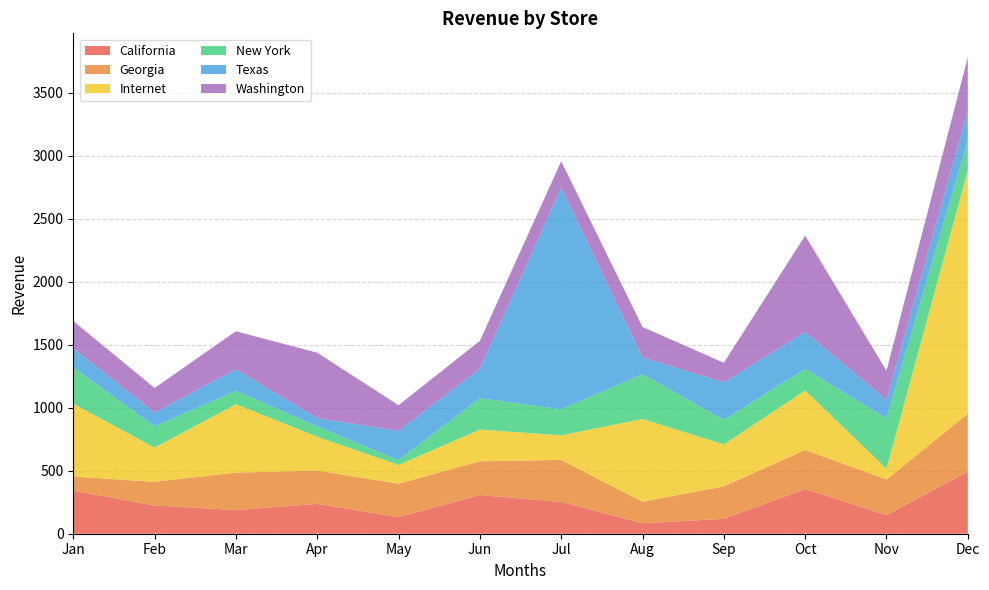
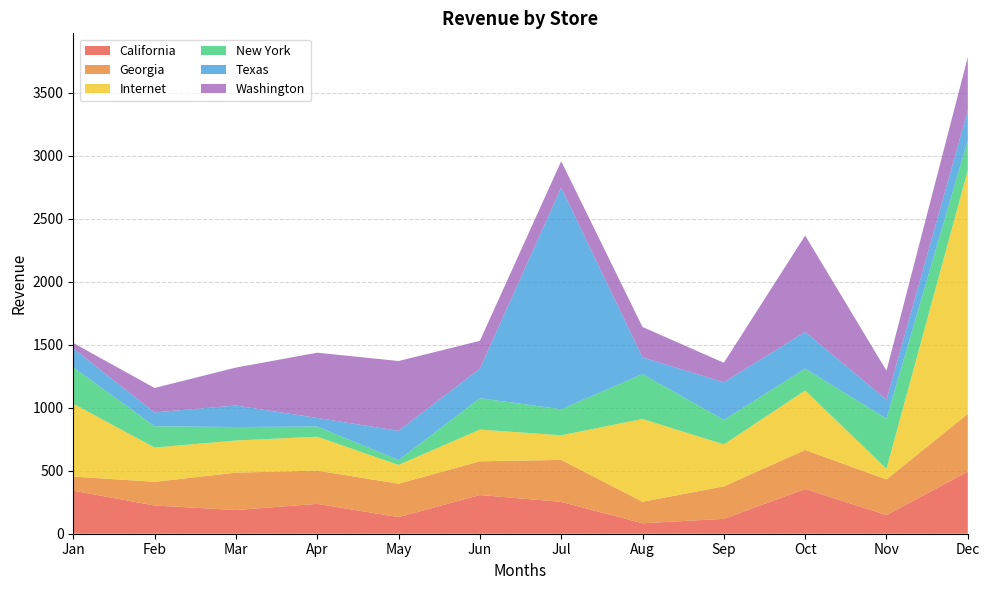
Washington, Jan: 220 -> 40
Internet, Mar: 540 -> 260
Washington, May: 200 -> 550
